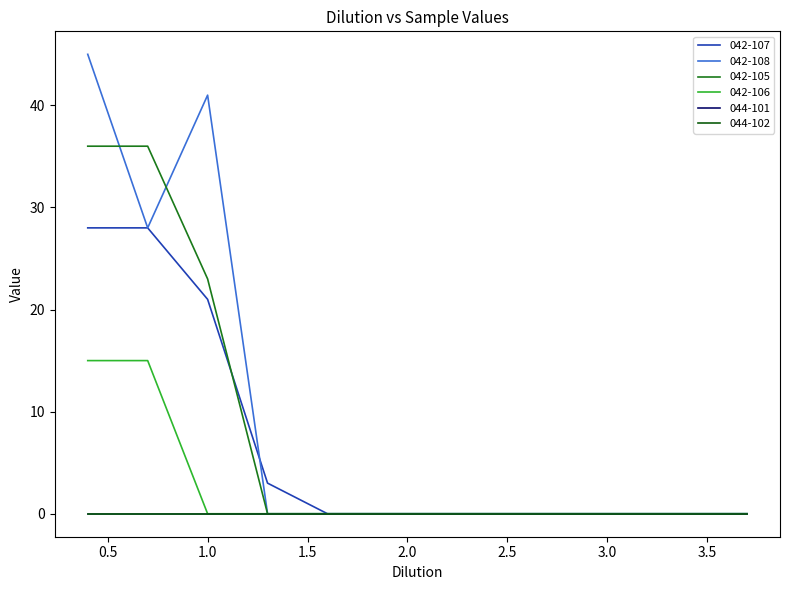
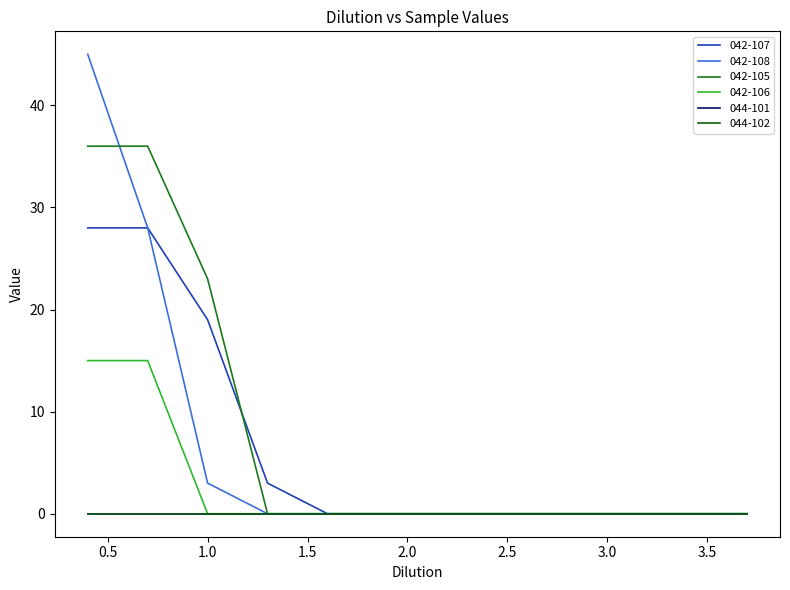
042-107, 1.0: 21 -> 19
042-108, 1.0: 41 -> 3
